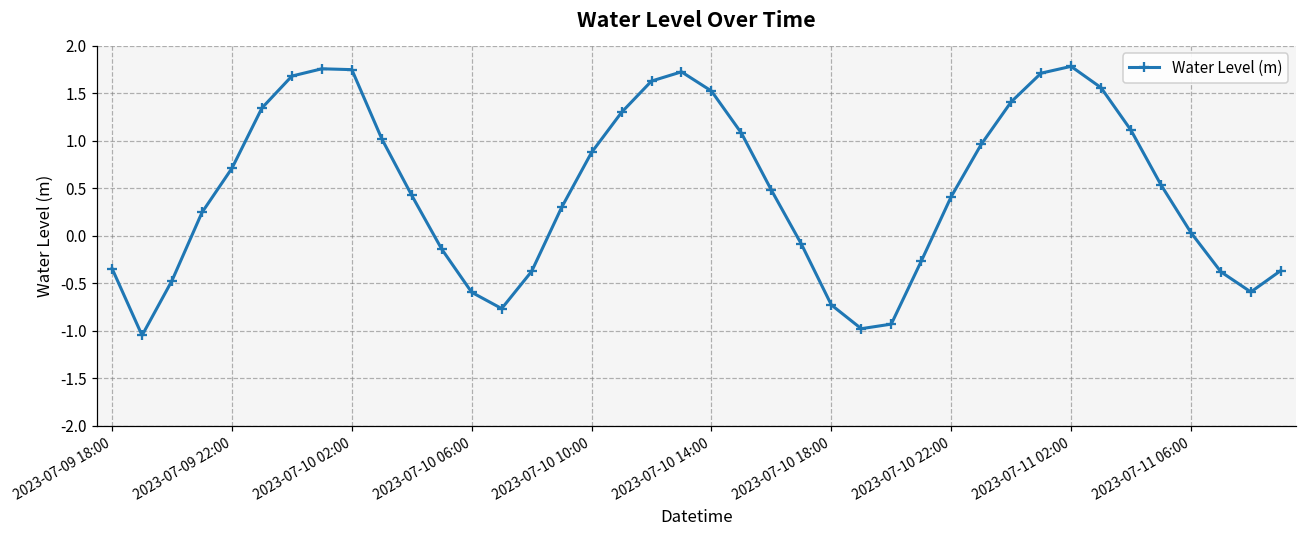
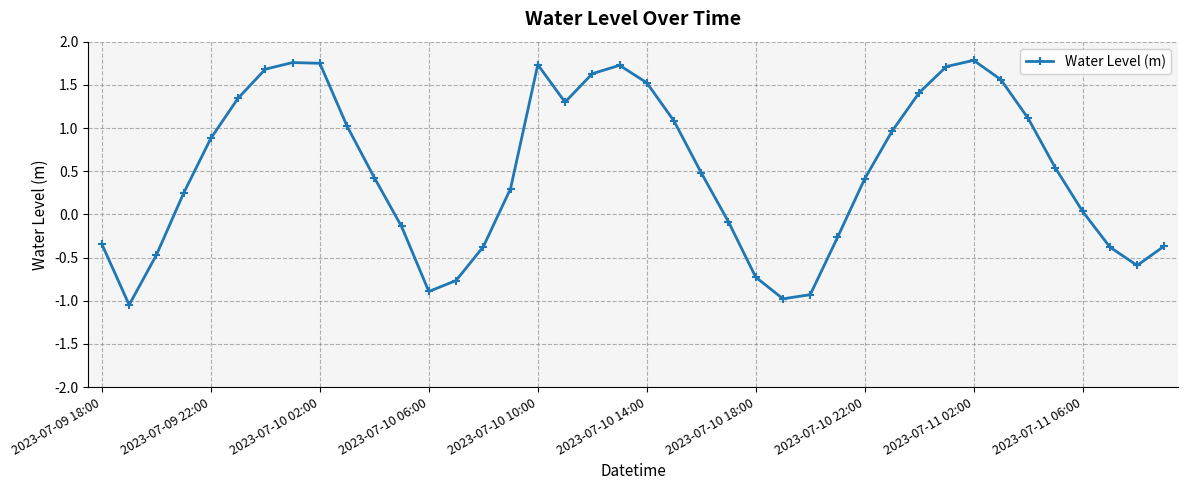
2023-07-09 22:00: 0.7 -> 0.9
2023-07-10 06:00: -0.6 -> -0.9
2023-07-10 10:00: 0.9 -> 1.7
